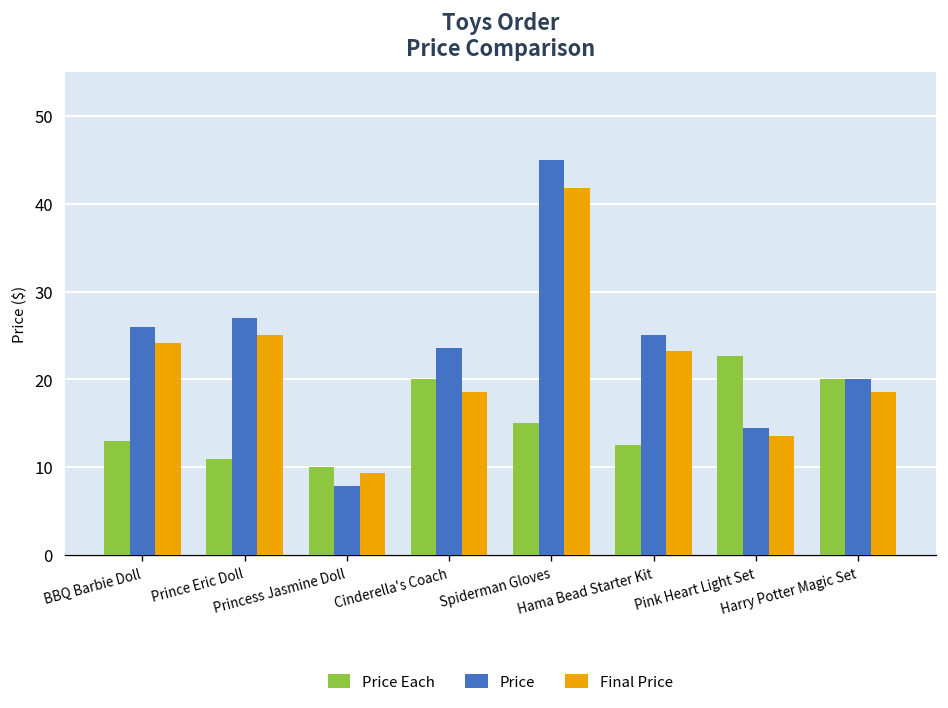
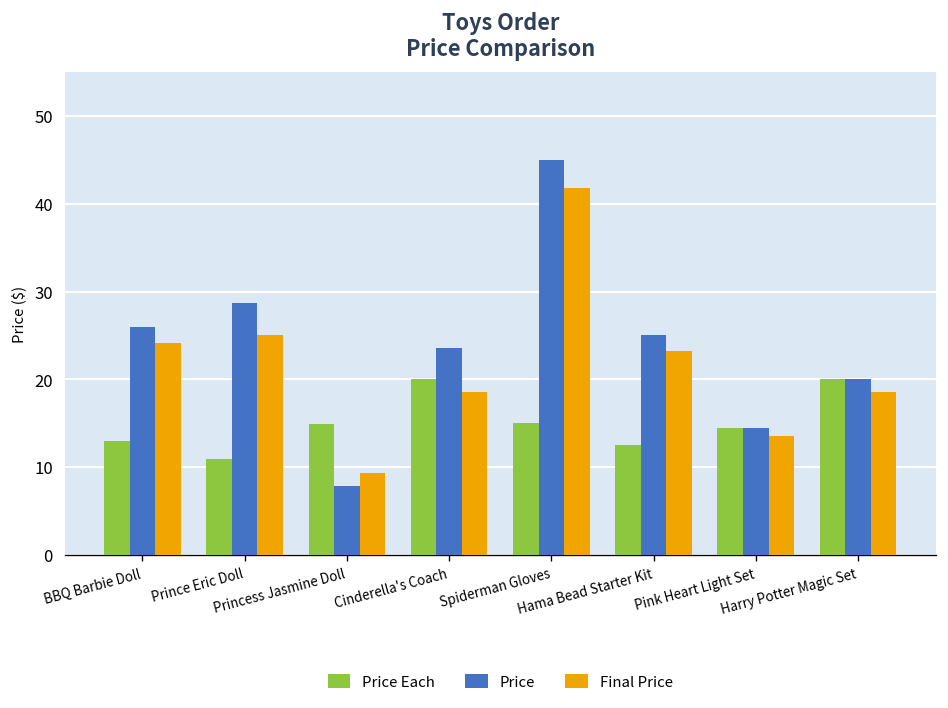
Price, Prince Eric Doll: 27 -> 29
Price Each, Princess Jasmine Doll: 10 -> 15
Price Each, Pink Heart Light Set: 23 -> 15
